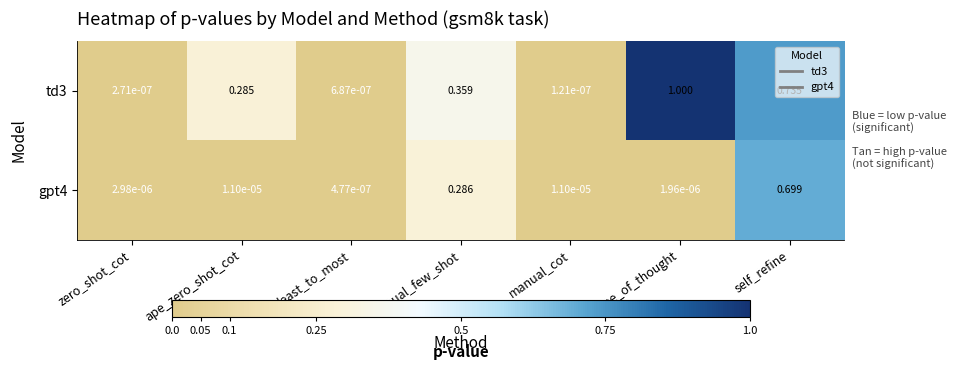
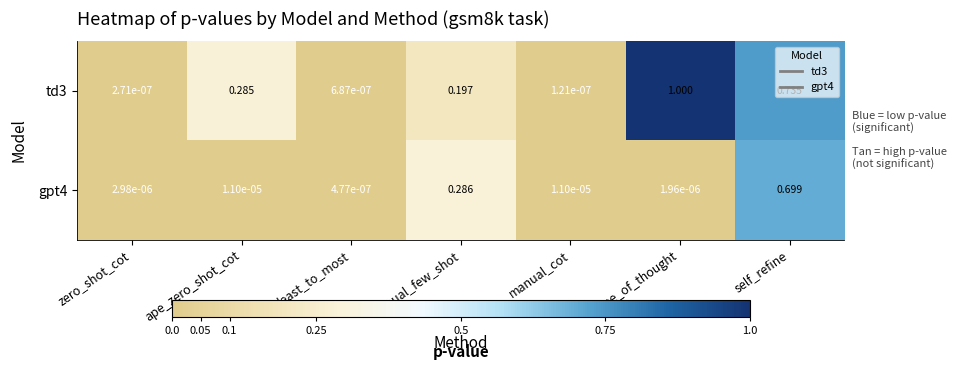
td3, manual_few_shot: 0.359 -> 0.197
